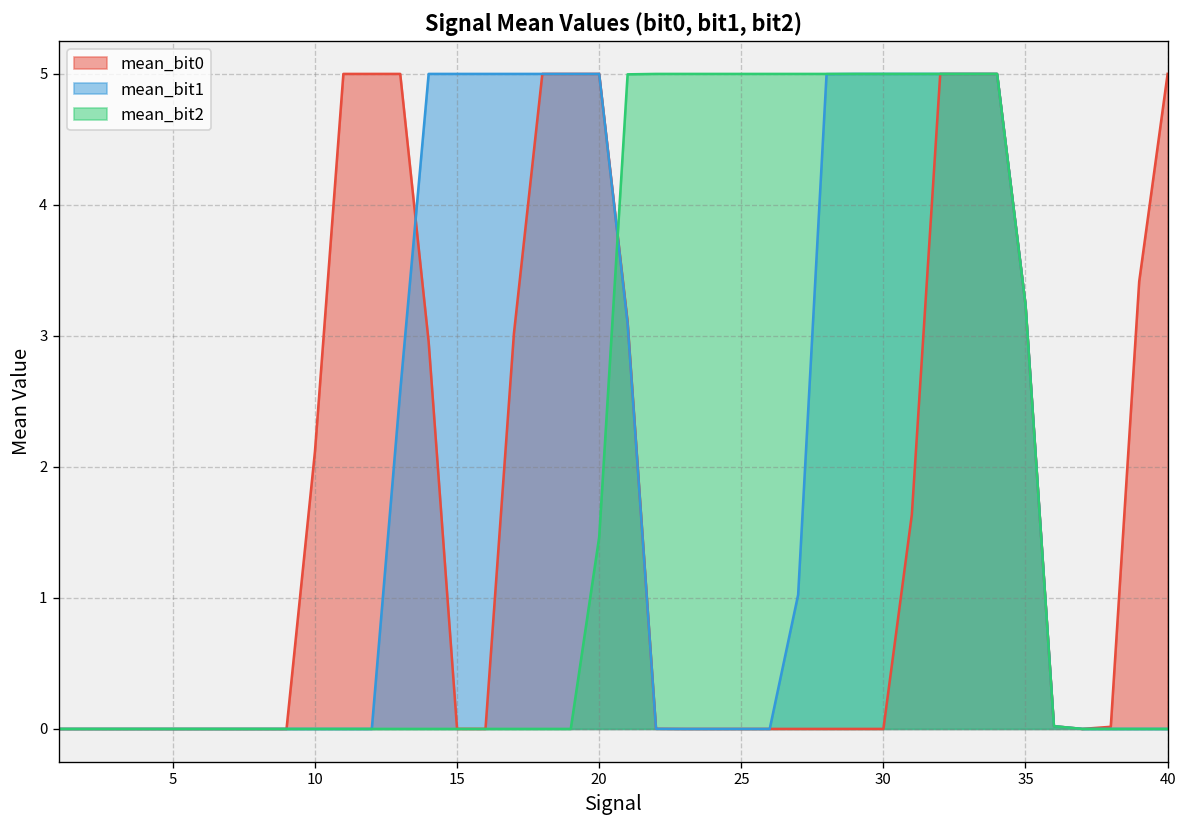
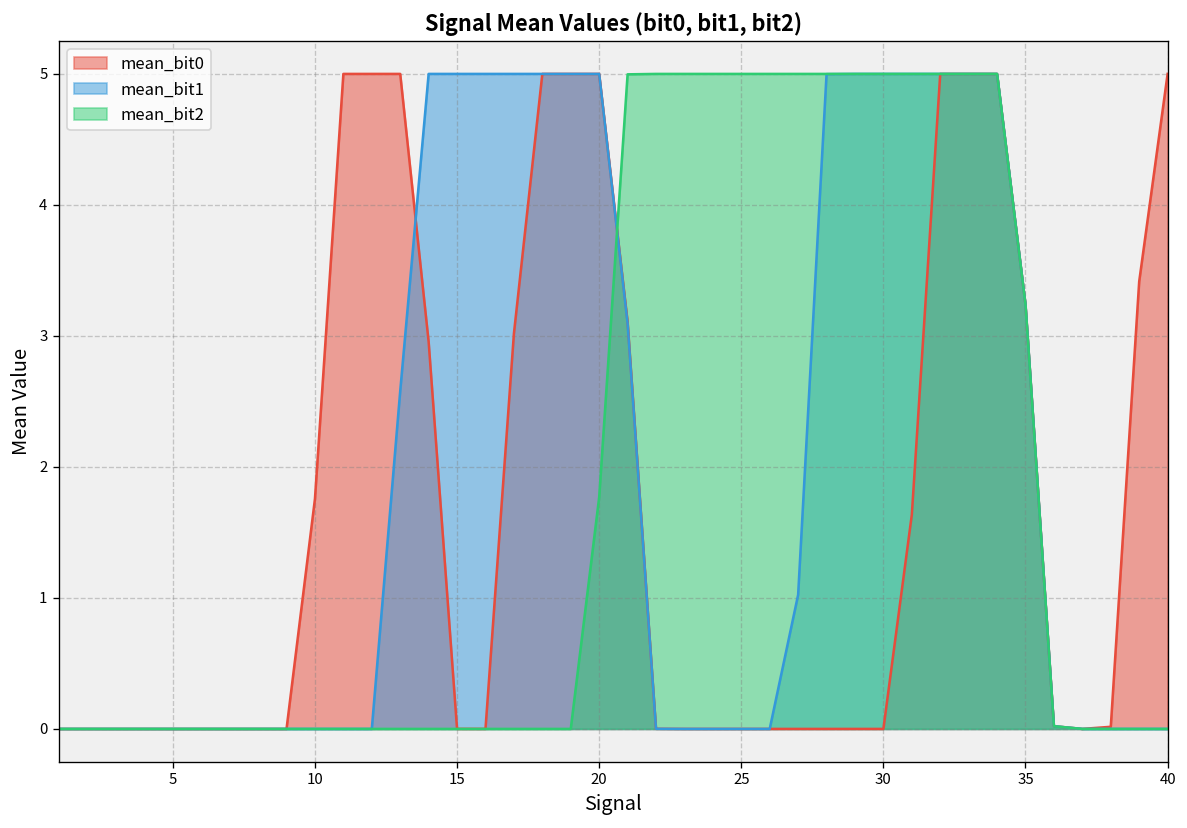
mean_bit0, 10: 2.12 -> 1.75
mean_bit2, 20: 1.46 -> 1.77
